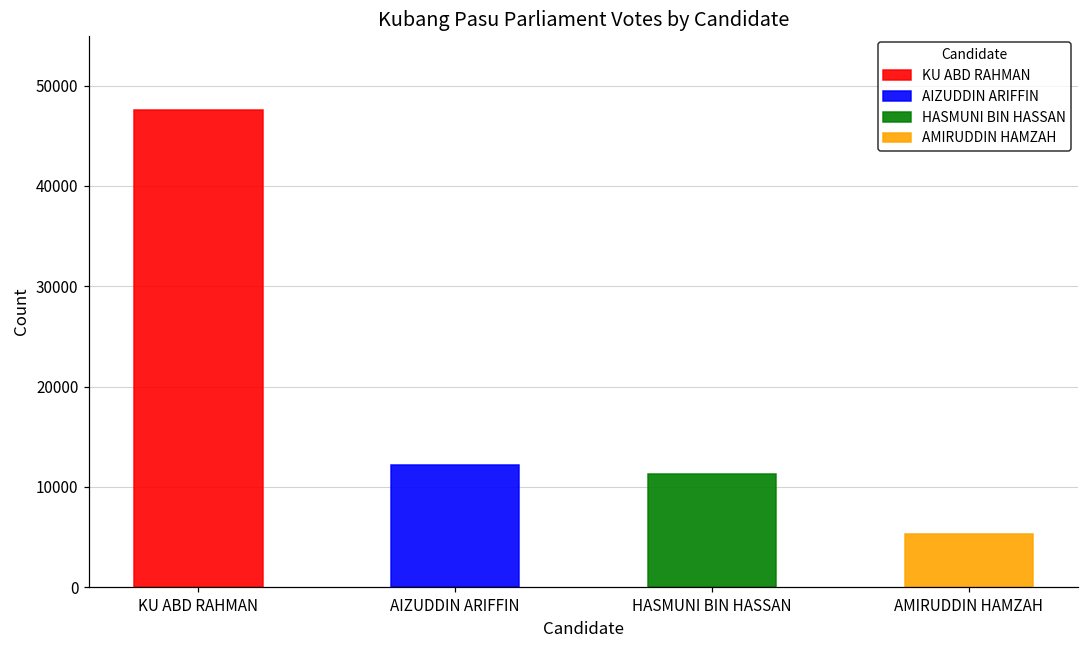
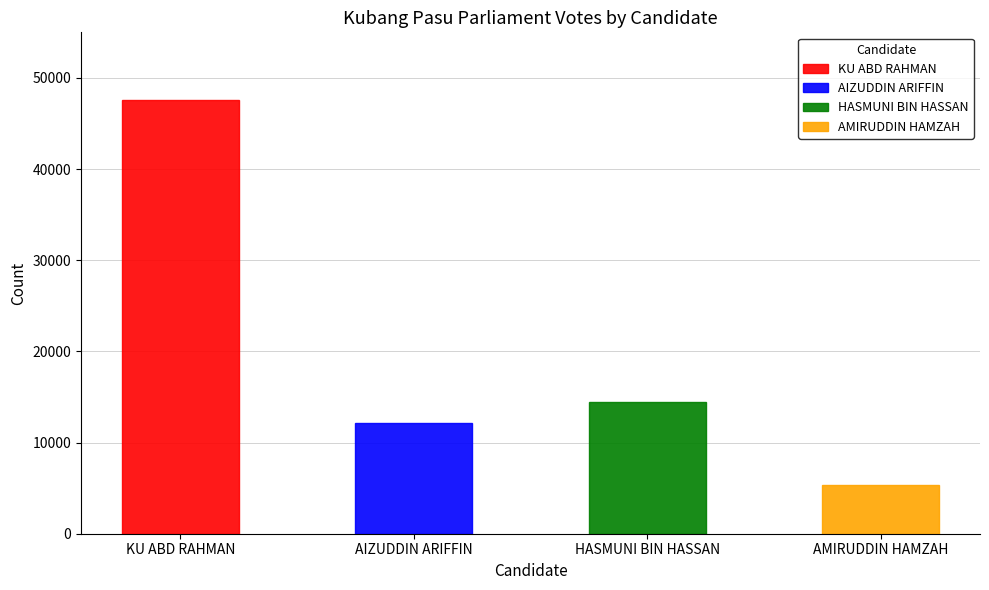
HASMUNI BIN HASSAN: 11000 -> 14000
